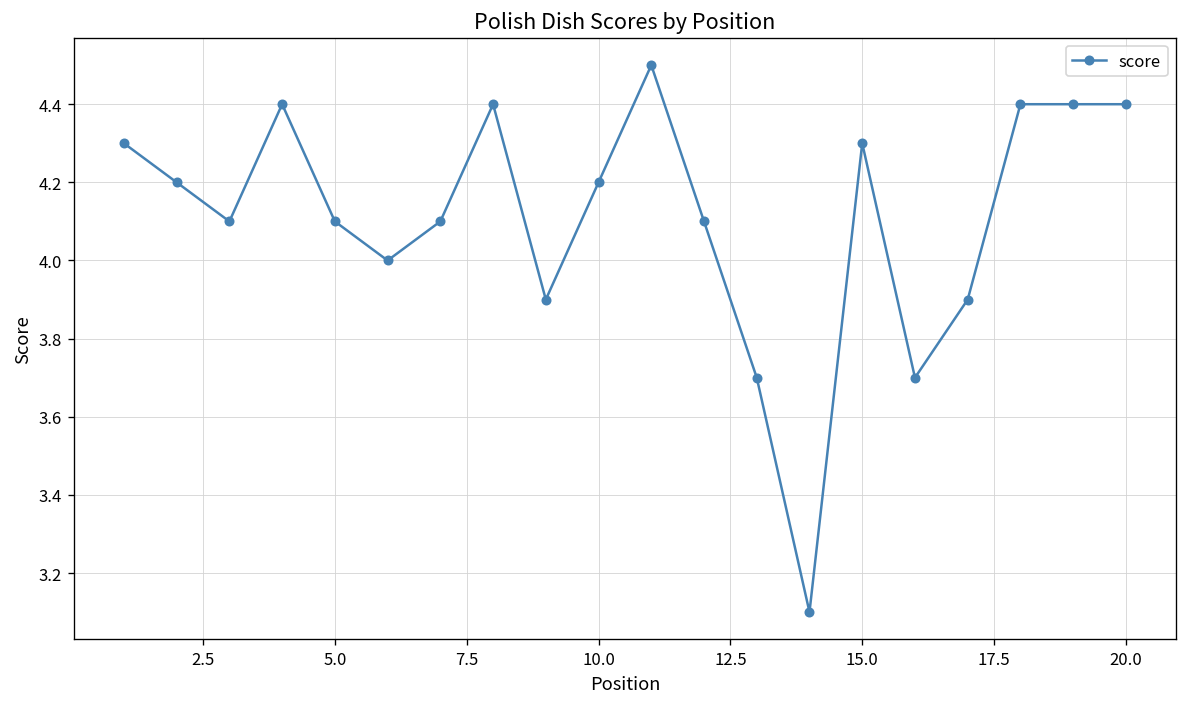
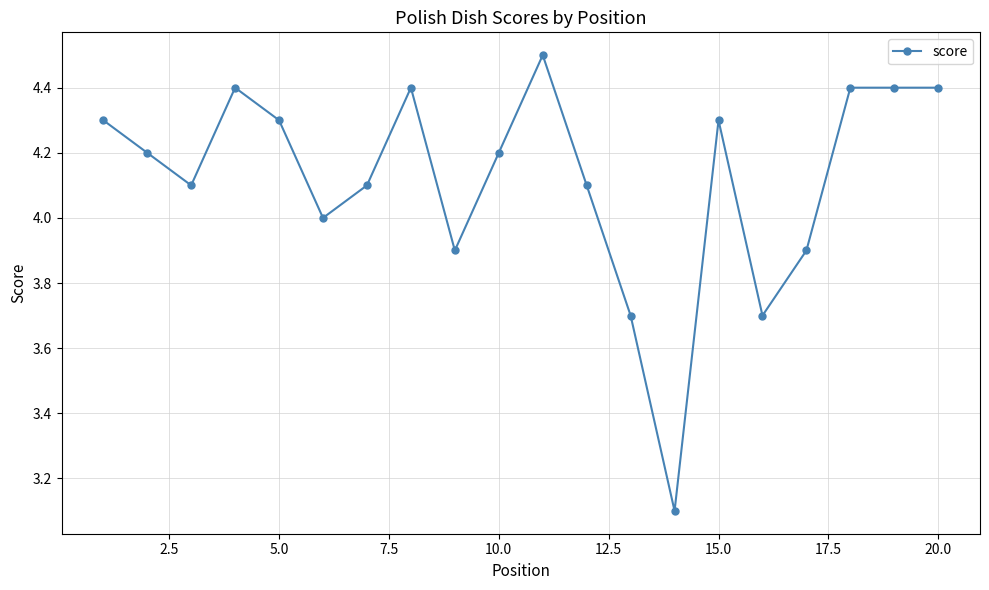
5.0: 4.1 -> 4.3
